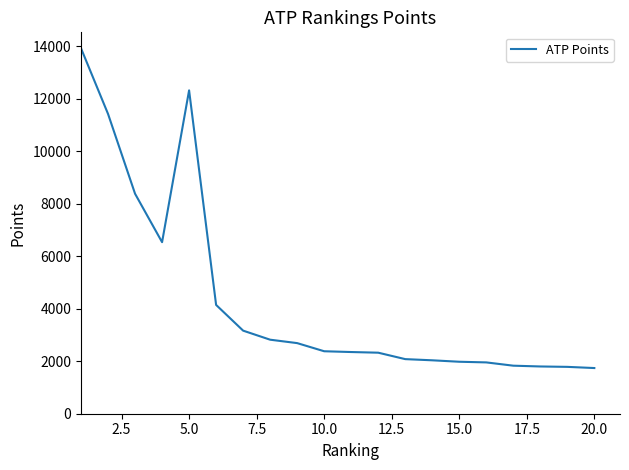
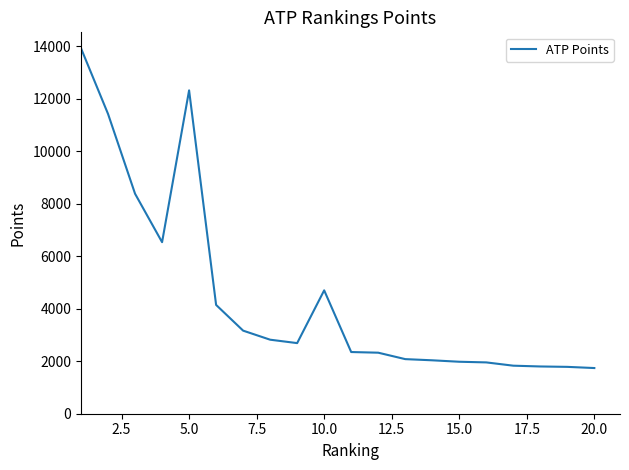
10.0: 2400 -> 4700
